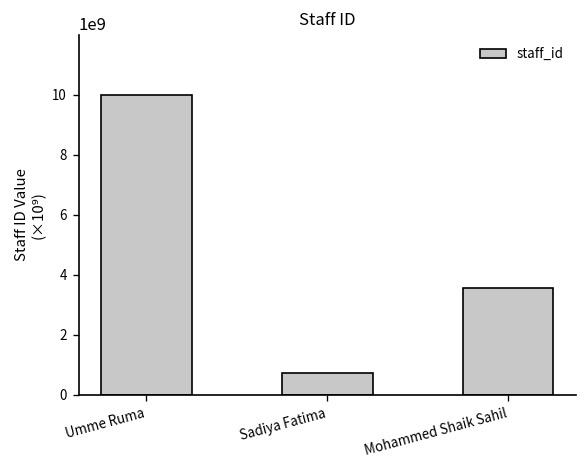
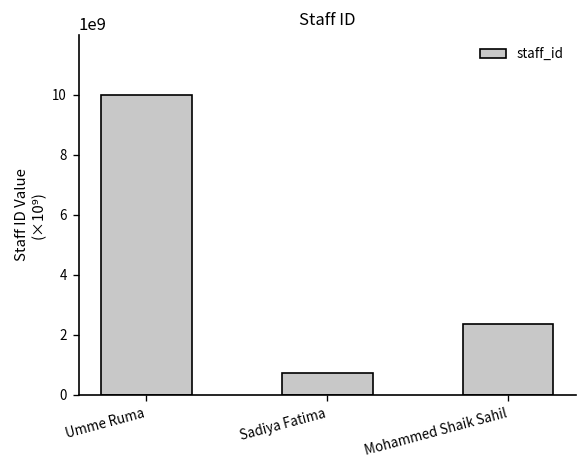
Mohammed Shaik Sahil: 3600000000 -> 2300000000
